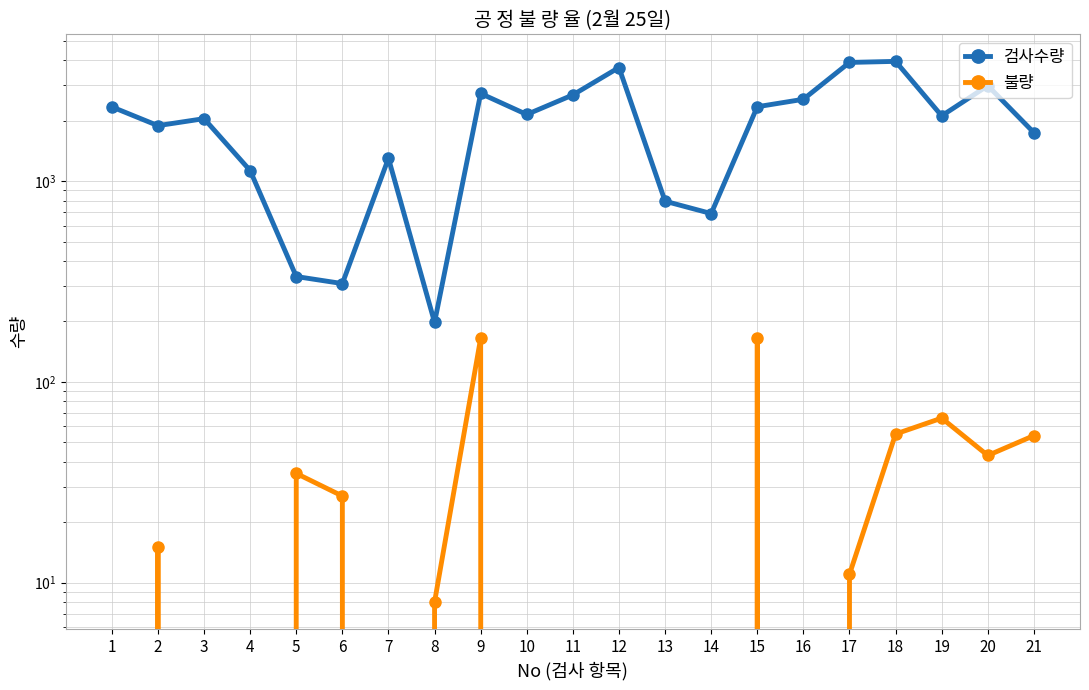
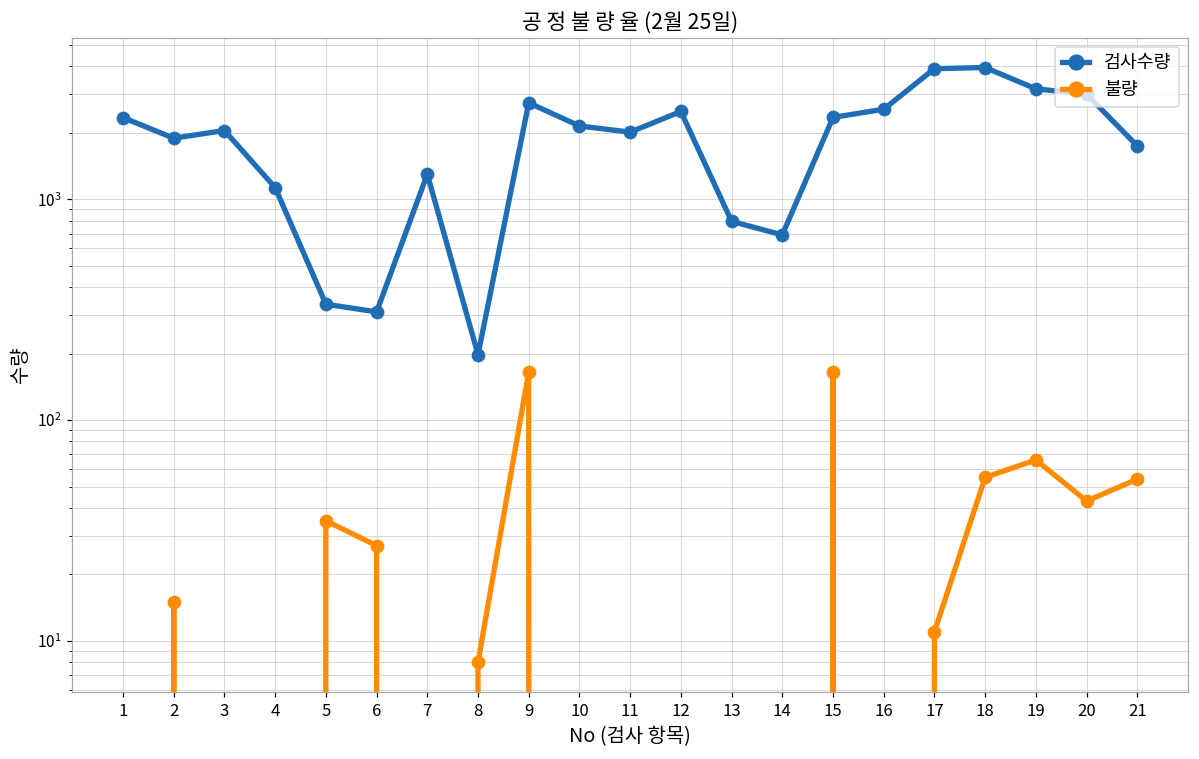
검사수량, 11: 2700 -> 2000
검사수량, 12: 3700 -> 2500
검사수량, 19: 2100 -> 3200
